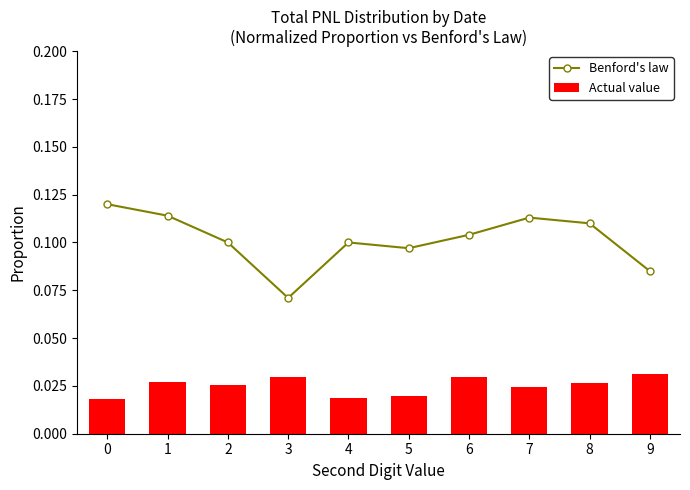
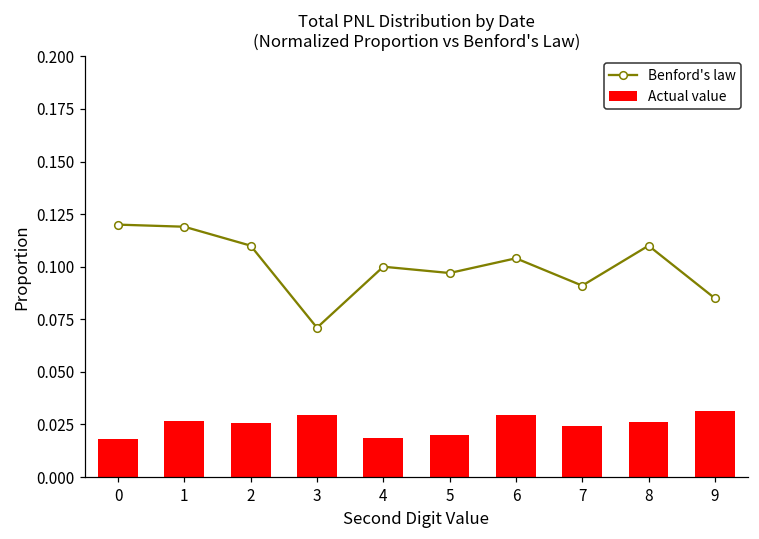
Benford's law, 1: 0.114 -> 0.119
Benford's law, 2: 0.10 -> 0.11
Benford's law, 7: 0.113 -> 0.091
